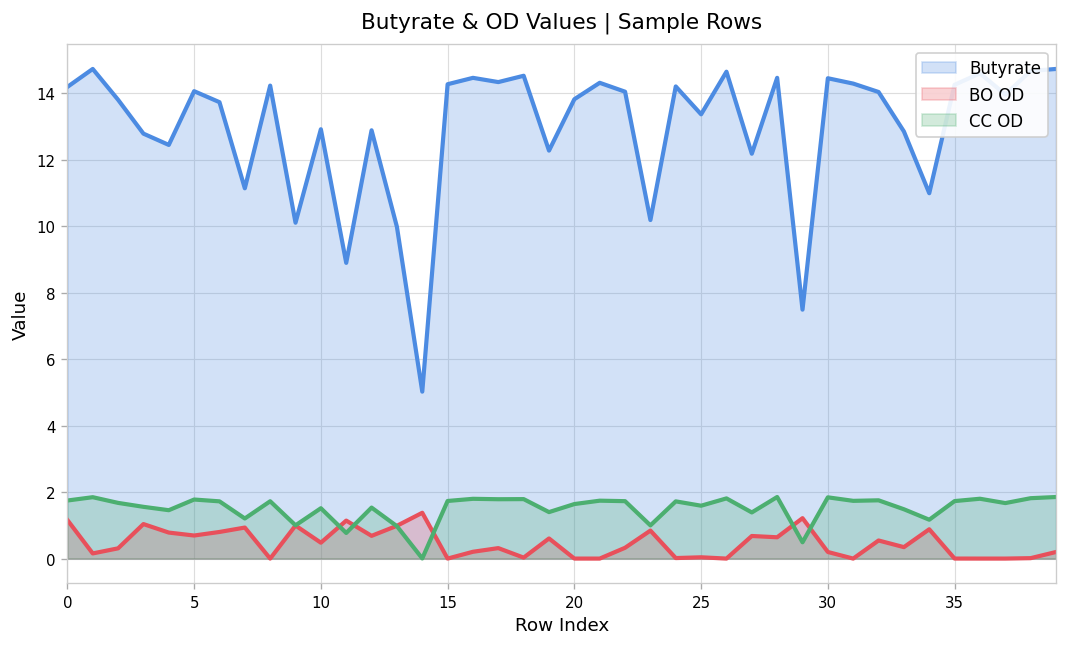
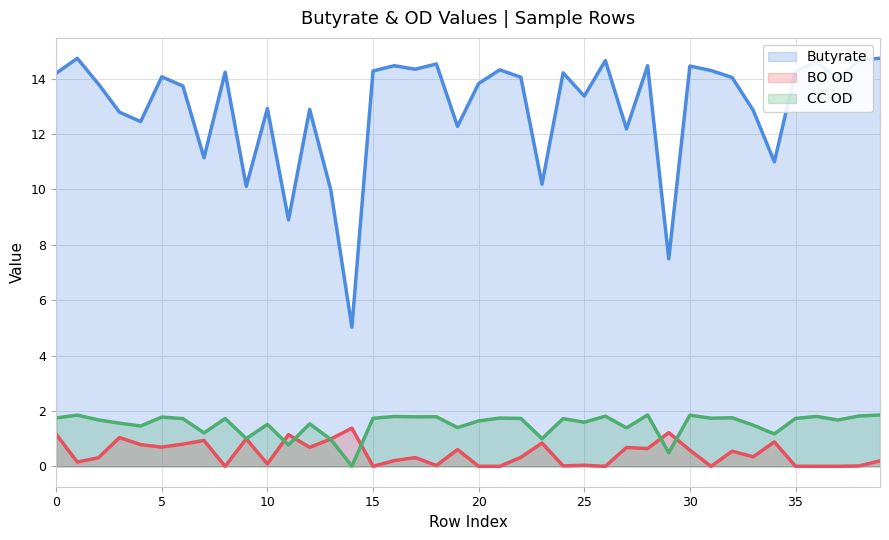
BO OD, 10: 0.5 -> 0.1
BO OD, 30: 0.2 -> 0.6
